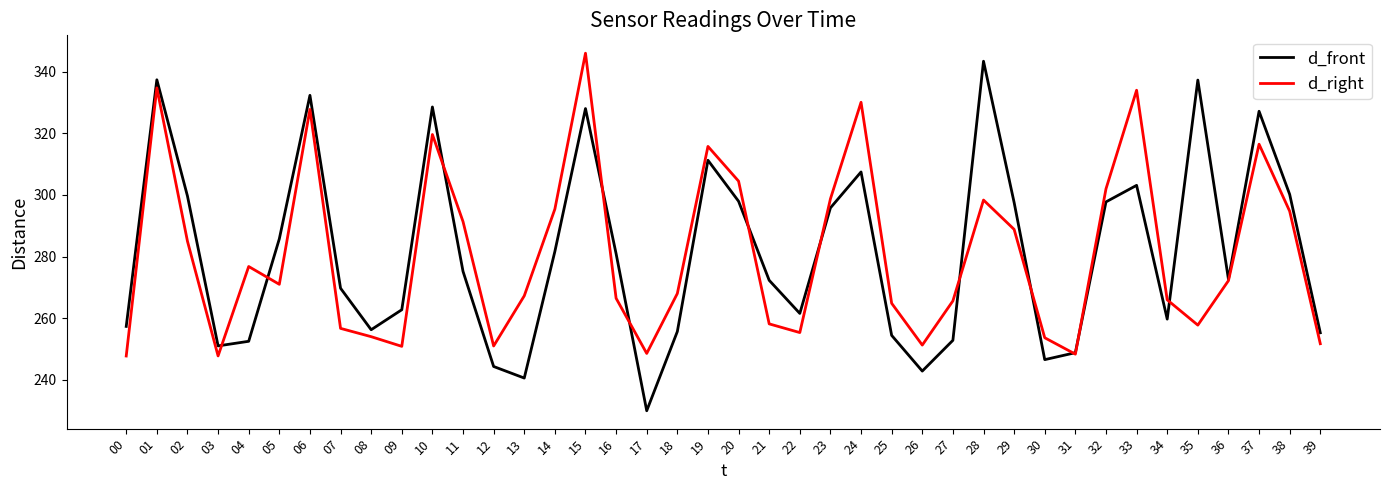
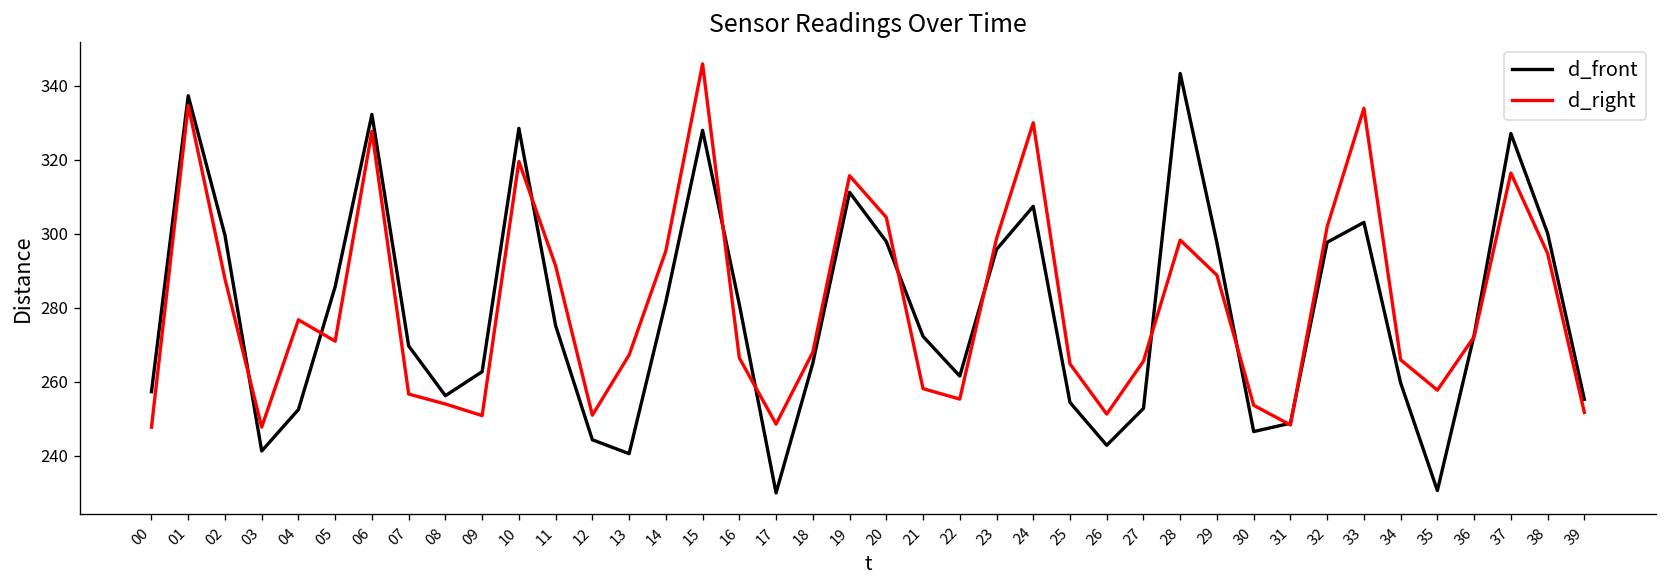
d_right, 02: 285 -> 288
d_front, 03: 251 -> 241
d_front, 18: 256 -> 265
d_front, 35: 337 -> 231
